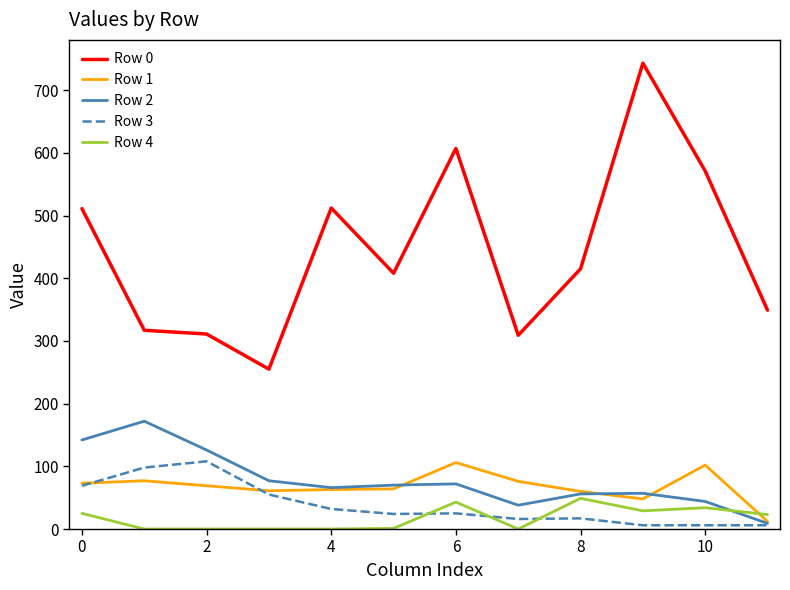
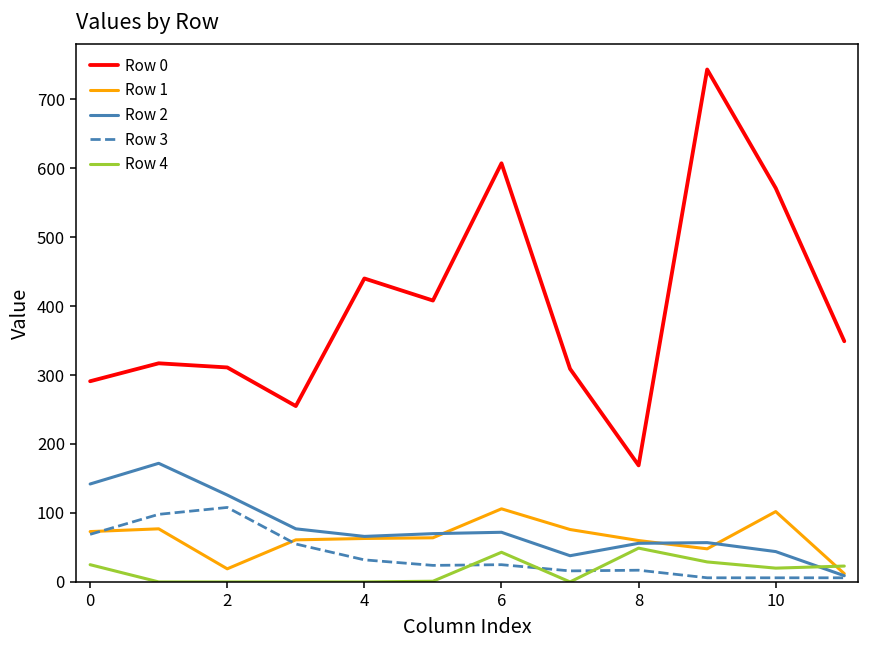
Row 0, 0: 510 -> 290
Row 1, 2: 70 -> 20
Row 0, 4: 510 -> 440
Row 0, 8: 420 -> 170
Row 4, 10: 30 -> 20
